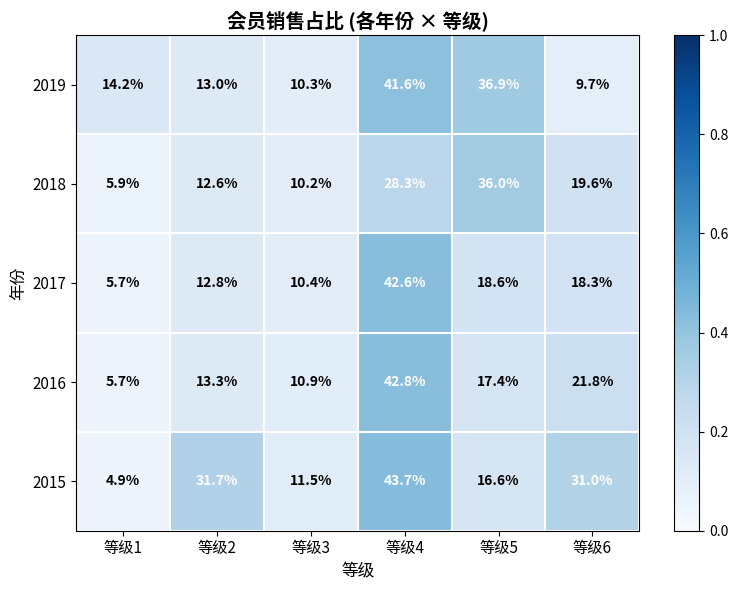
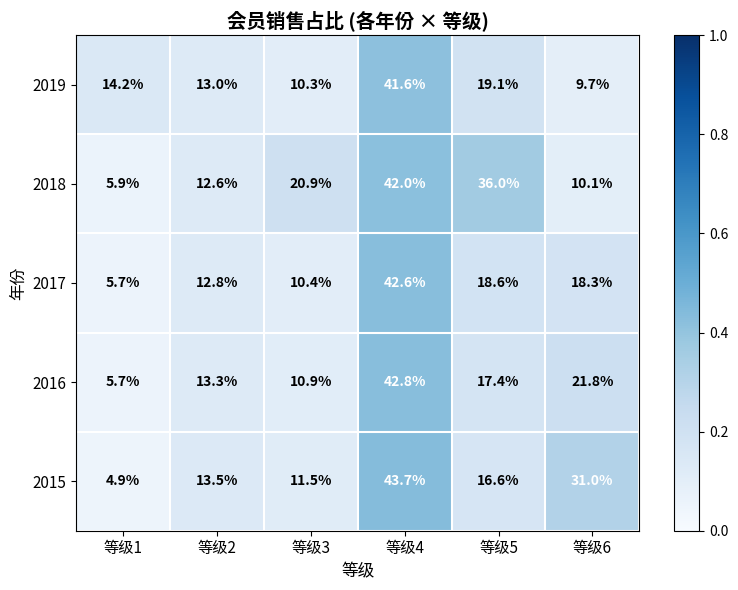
2019, 等级5: 36.9% -> 19.1%
2018, 等级3: 10.2% -> 20.9%
2018, 等级4: 28.3% -> 42.0%
2018, 等级6: 19.6% -> 10.1%
2015, 等级2: 31.7% -> 13.5%
